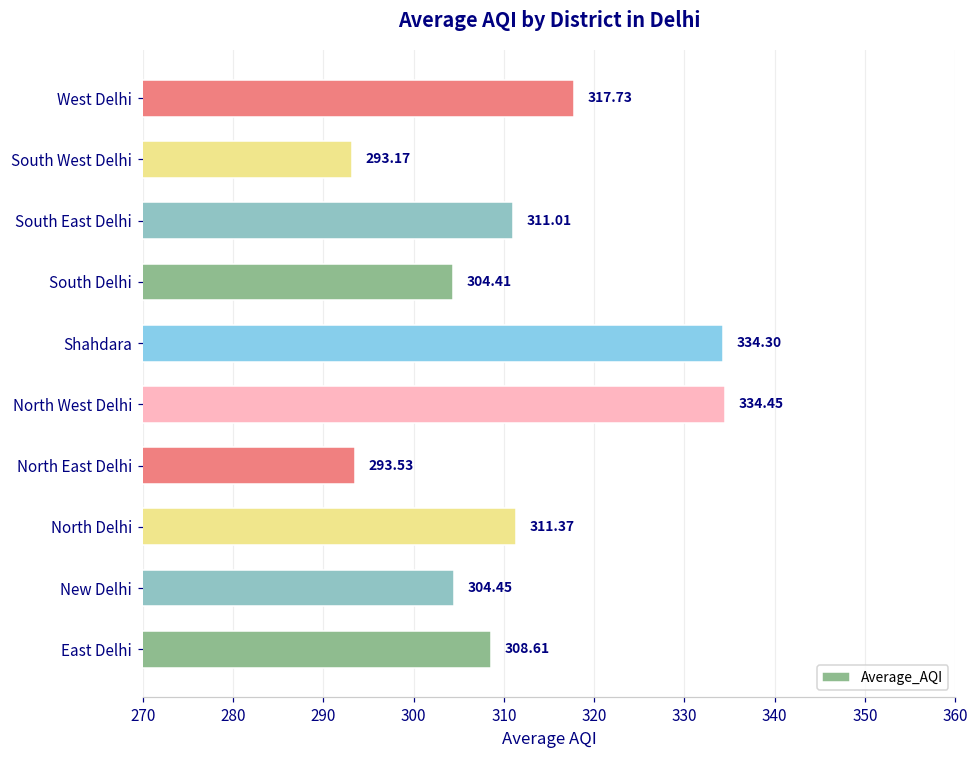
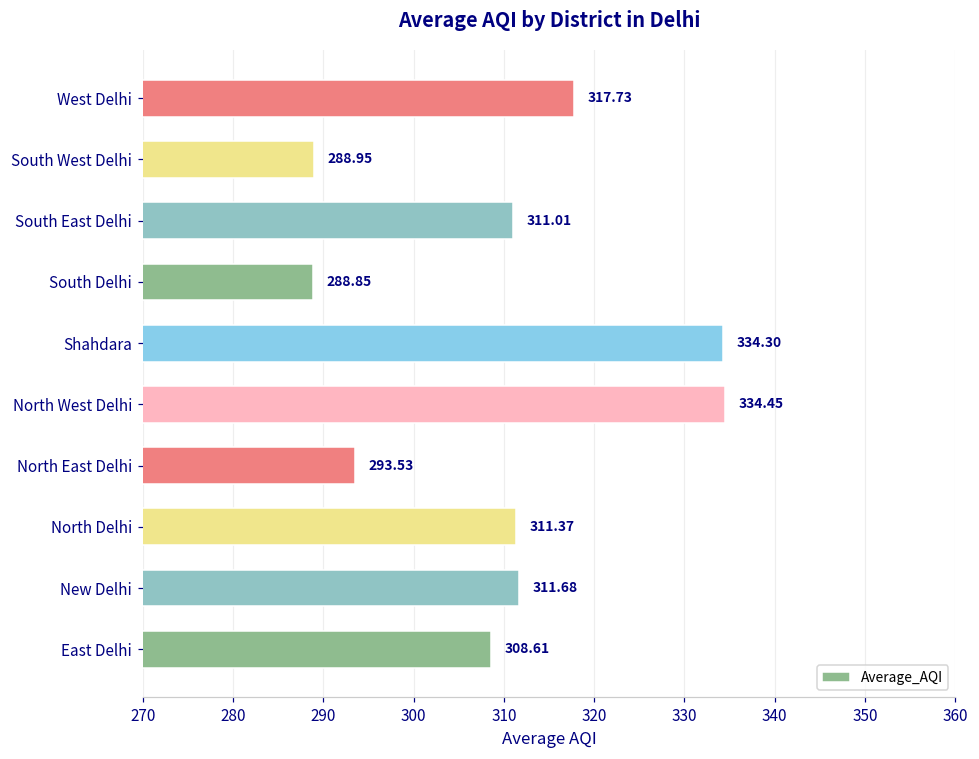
South West Delhi: 293.17 -> 288.95
South Delhi: 304.41 -> 288.85
New Delhi: 304.45 -> 311.68
